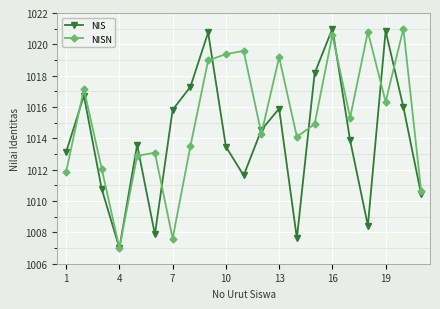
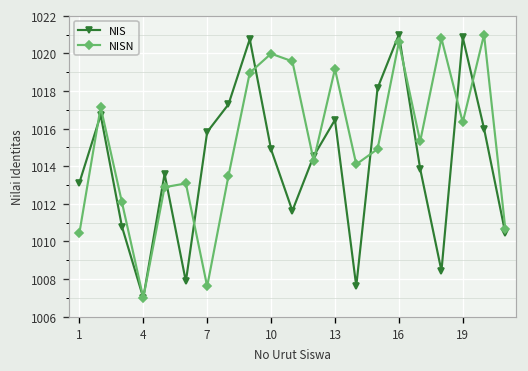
NISN, 1: 1011.9 -> 1010.4
NIS, 10: 1013.5 -> 1014.9
NISN, 10: 1019.4 -> 1020.0
NIS, 13: 1015.9 -> 1016.5
